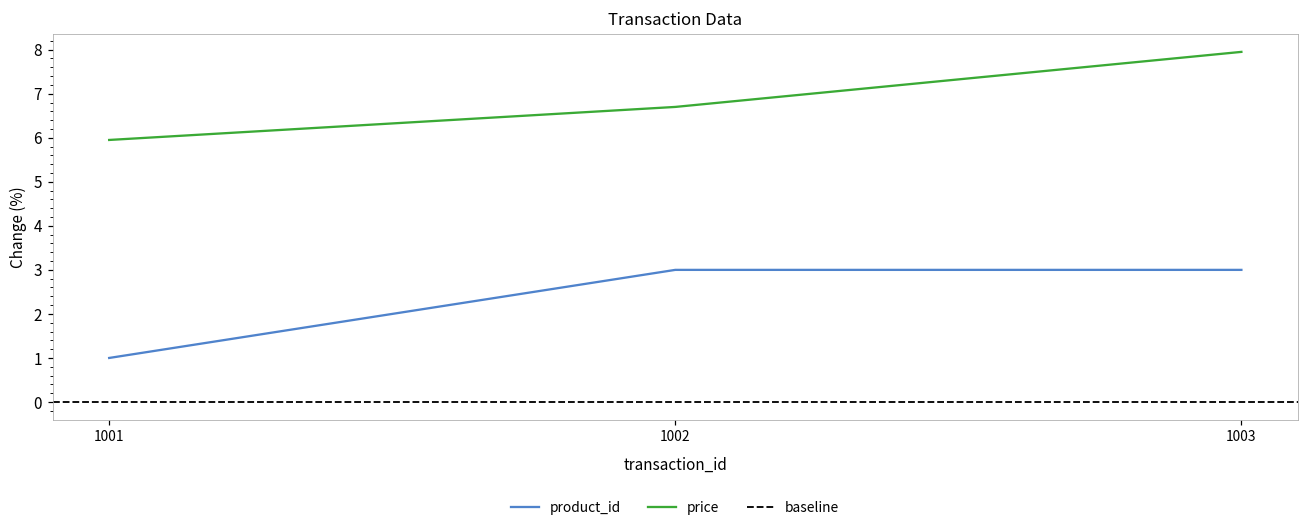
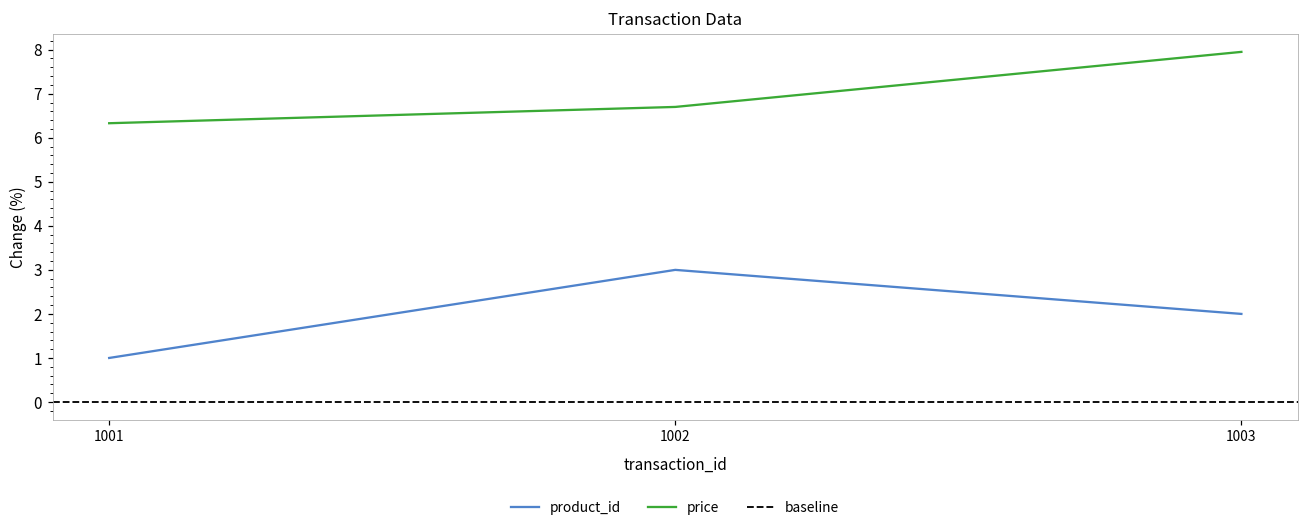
price, 1001: 6.0 -> 6.3
product_id, 1003: 3 -> 2
